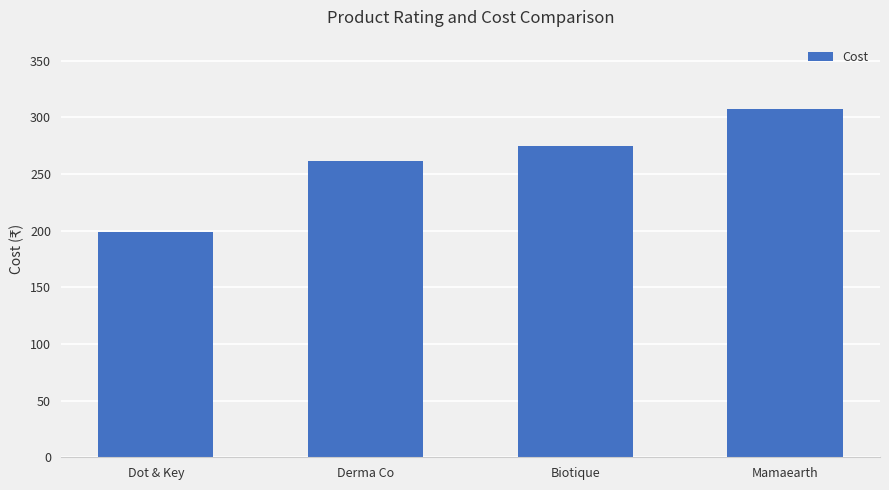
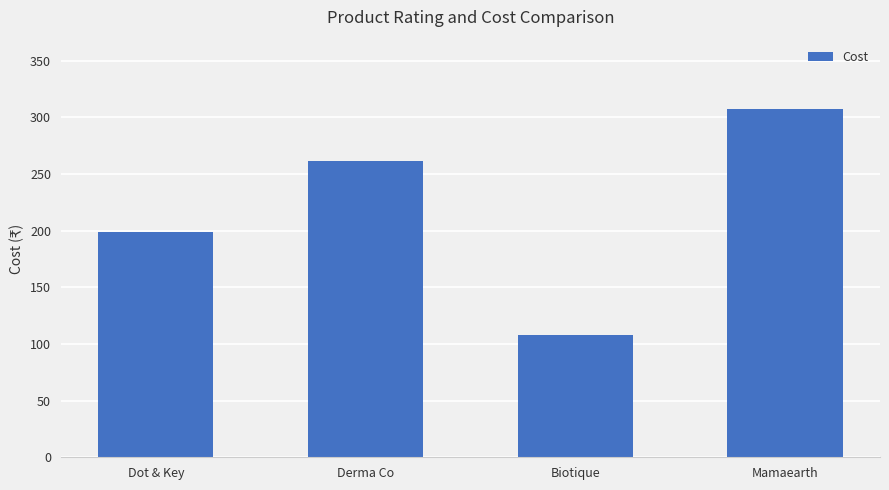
Biotique: 275 -> 108
